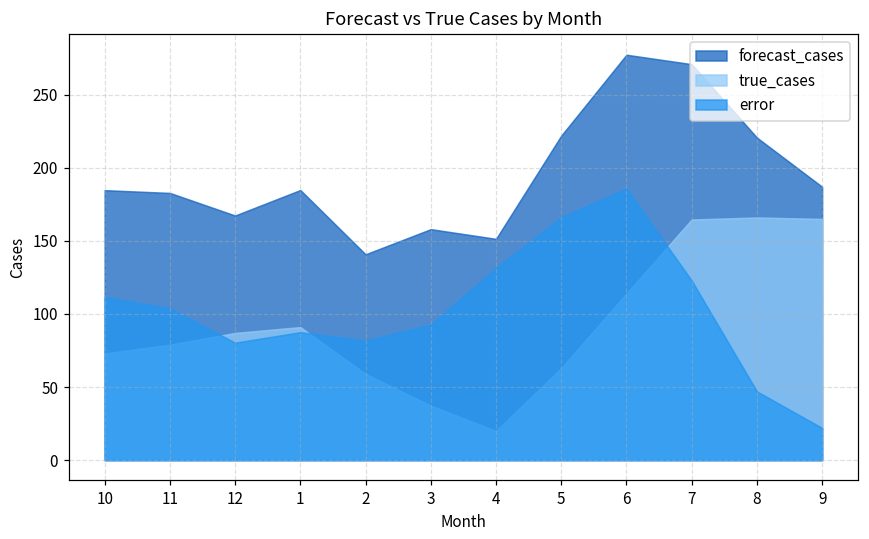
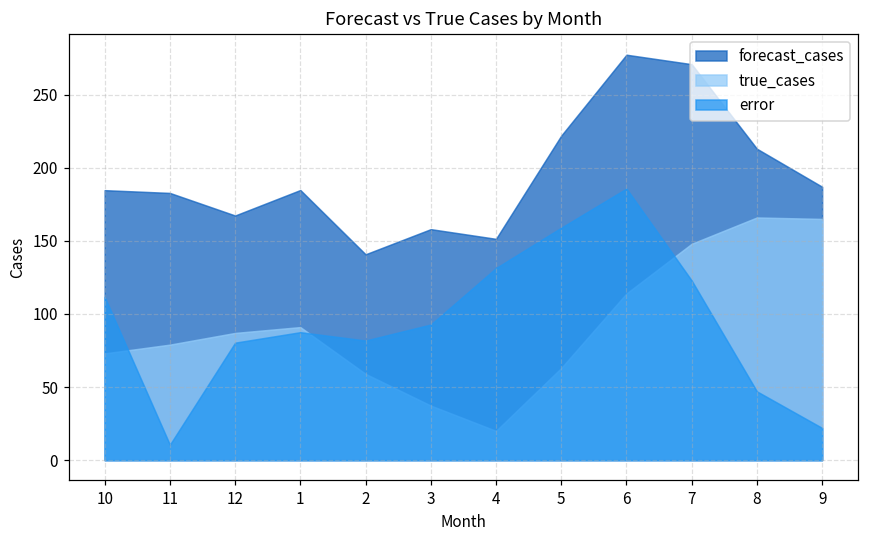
error, 11: 104 -> 11
error, 5: 166 -> 159
true_cases, 7: 165 -> 148
forecast_cases, 8: 221 -> 213
